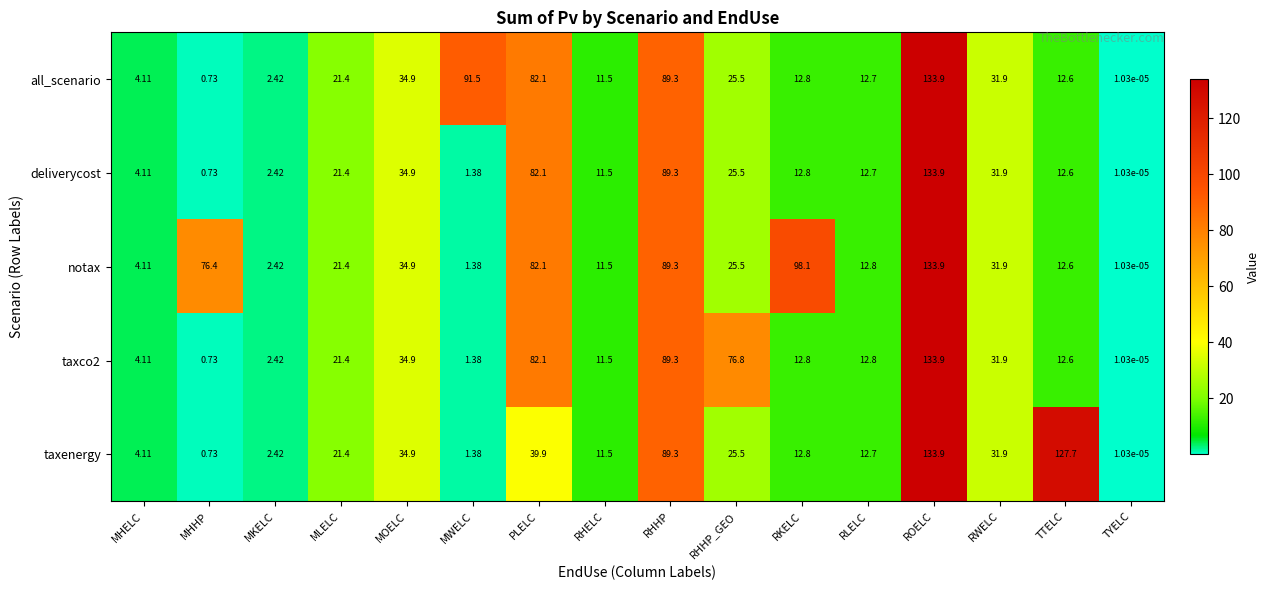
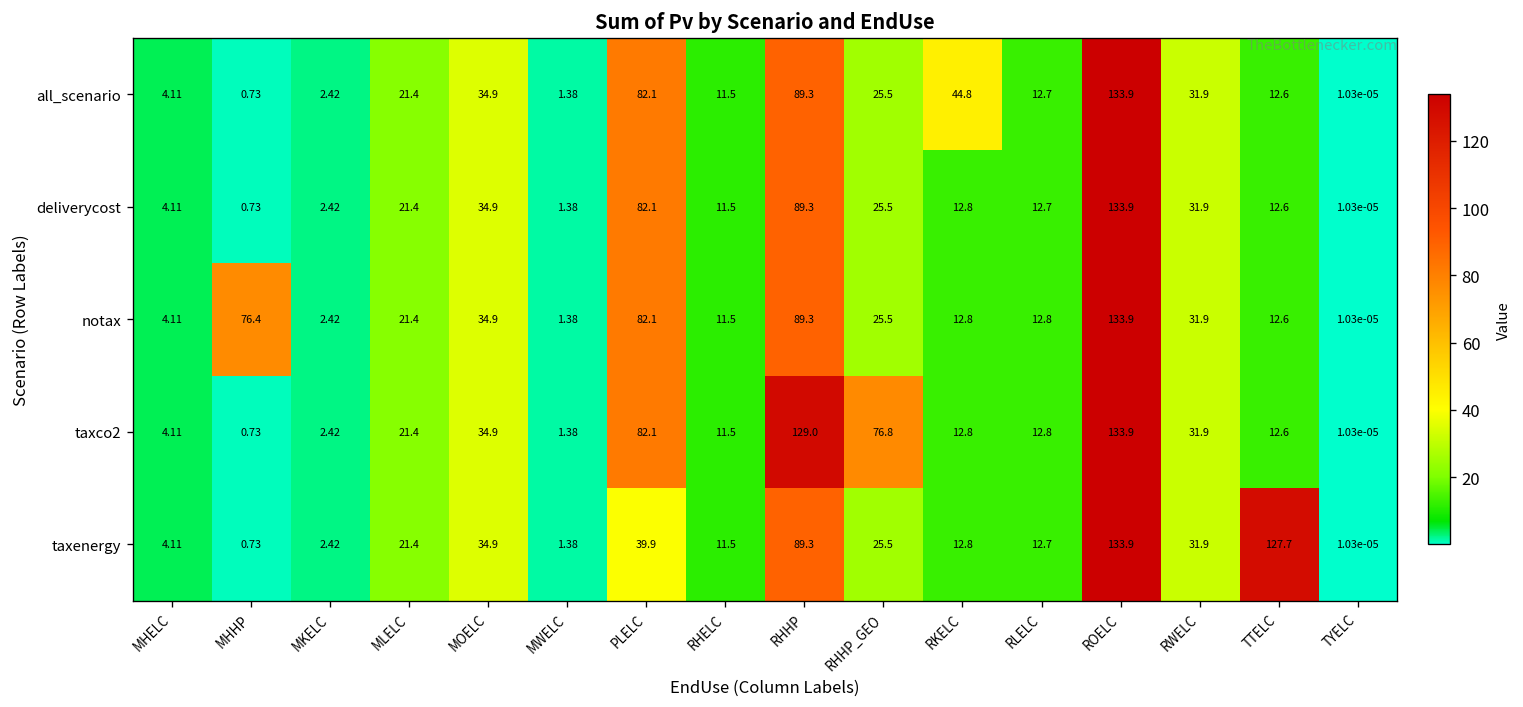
all_scenario, MWELC: 91.5 -> 1.38
all_scenario, RKELC: 12.8 -> 44.8
notax, RKELC: 98.1 -> 12.8
taxco2, RHHP: 89.3 -> 129.0
